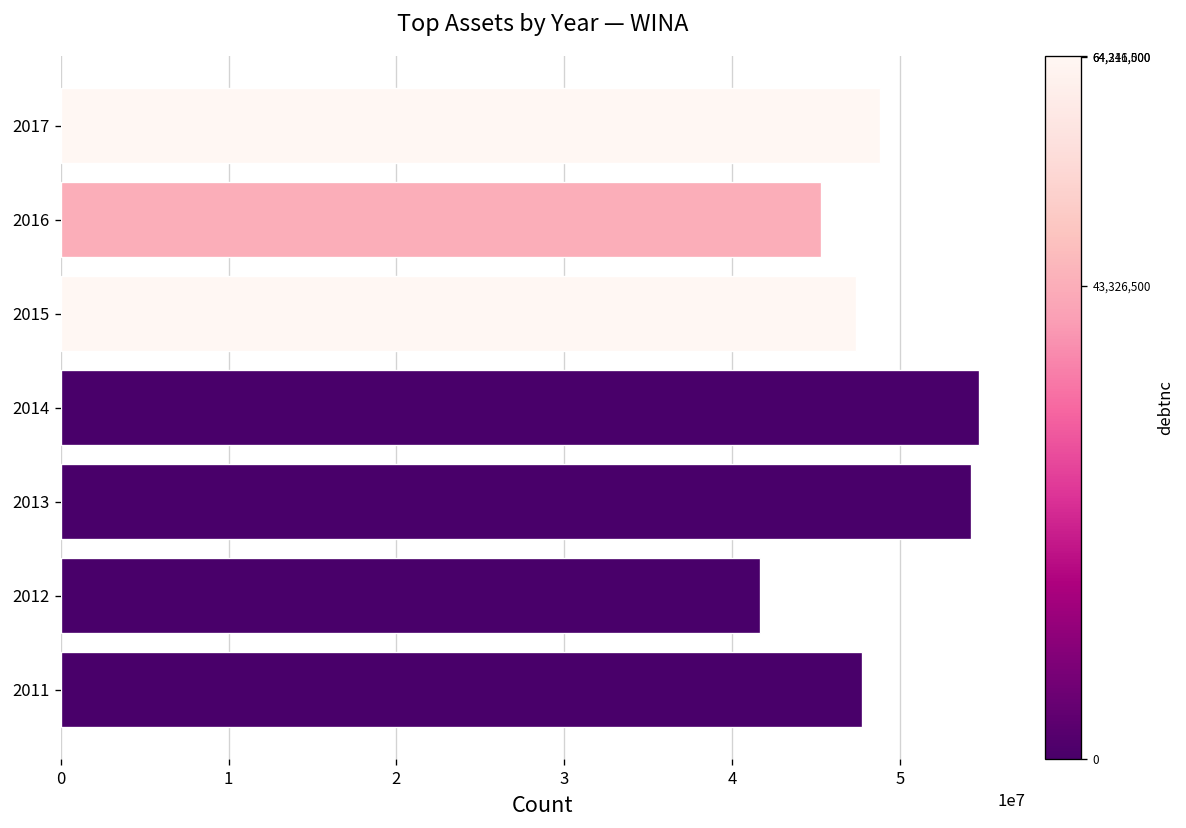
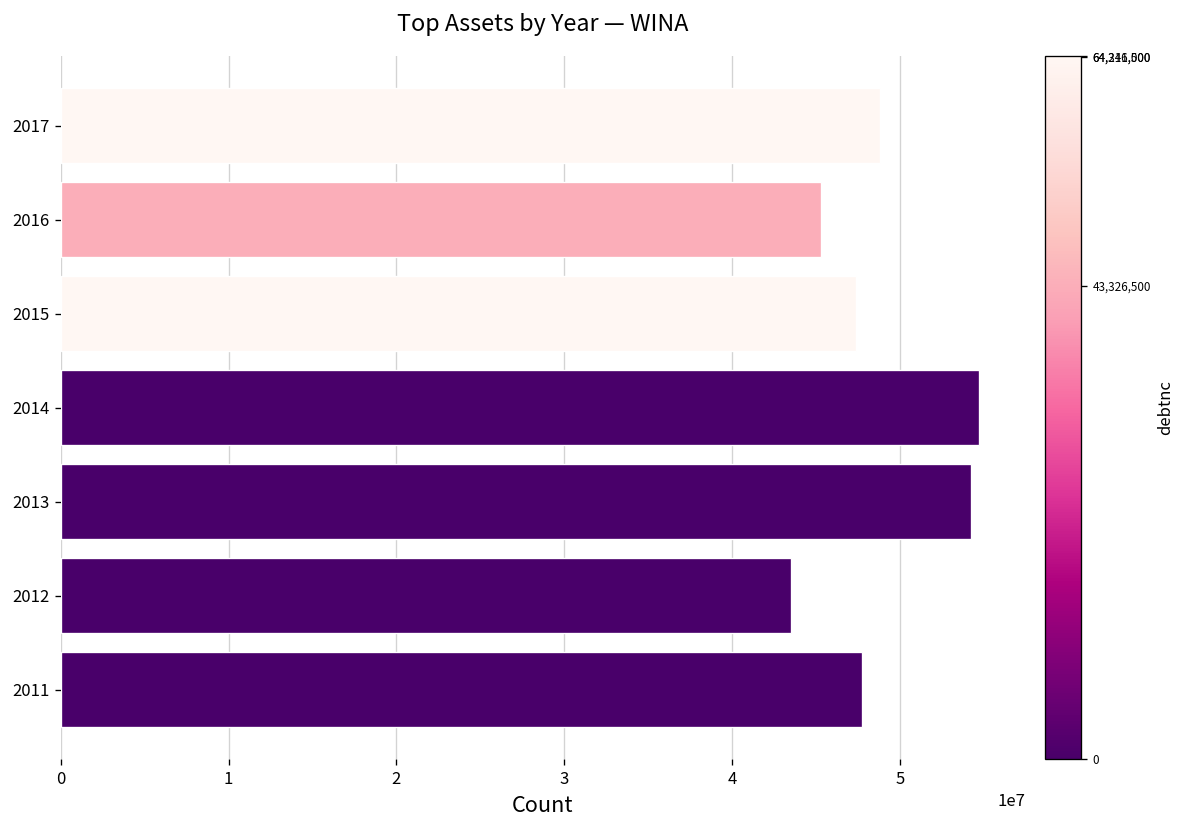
2012: 41700000 -> 43500000
